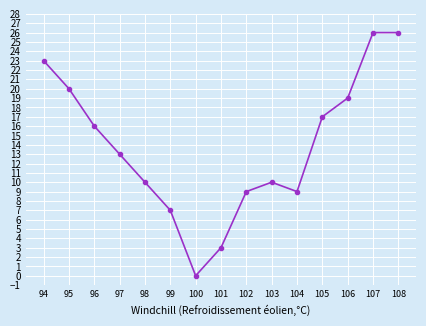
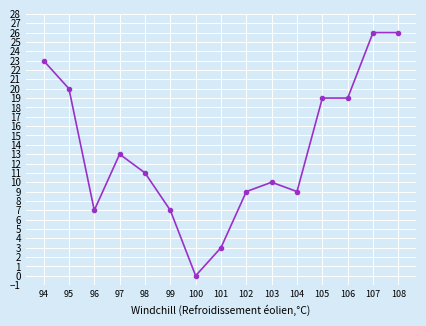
96: 16 -> 7
98: 10 -> 11
105: 17 -> 19
